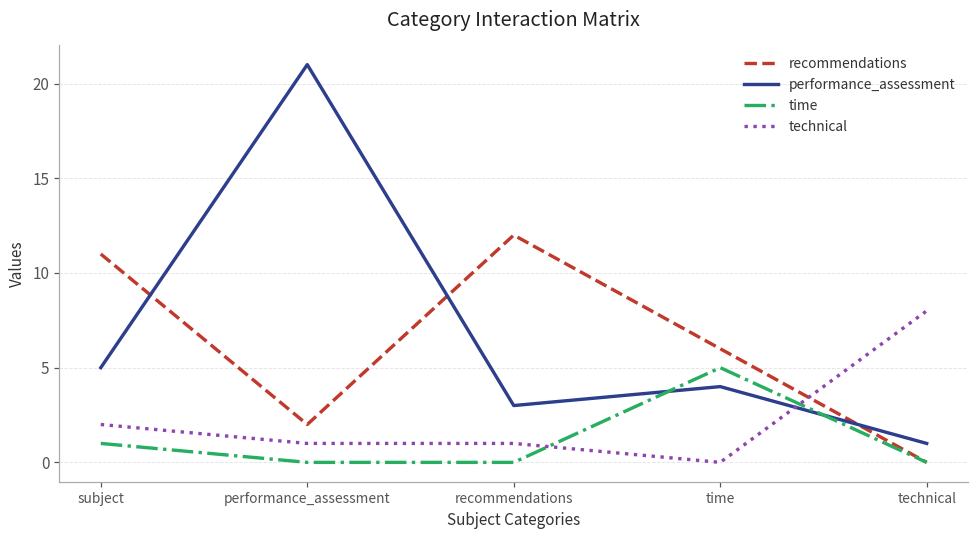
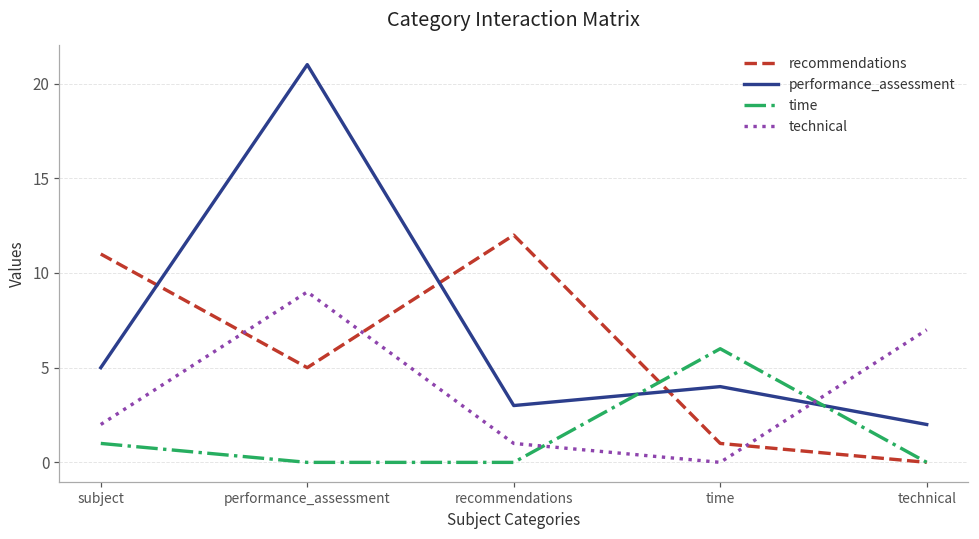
recommendations, performance_assessment: 2 -> 5
technical, performance_assessment: 1 -> 9
recommendations, time: 6 -> 1
time, time: 5 -> 6
performance_assessment, technical: 1 -> 2
technical, technical: 8 -> 7
